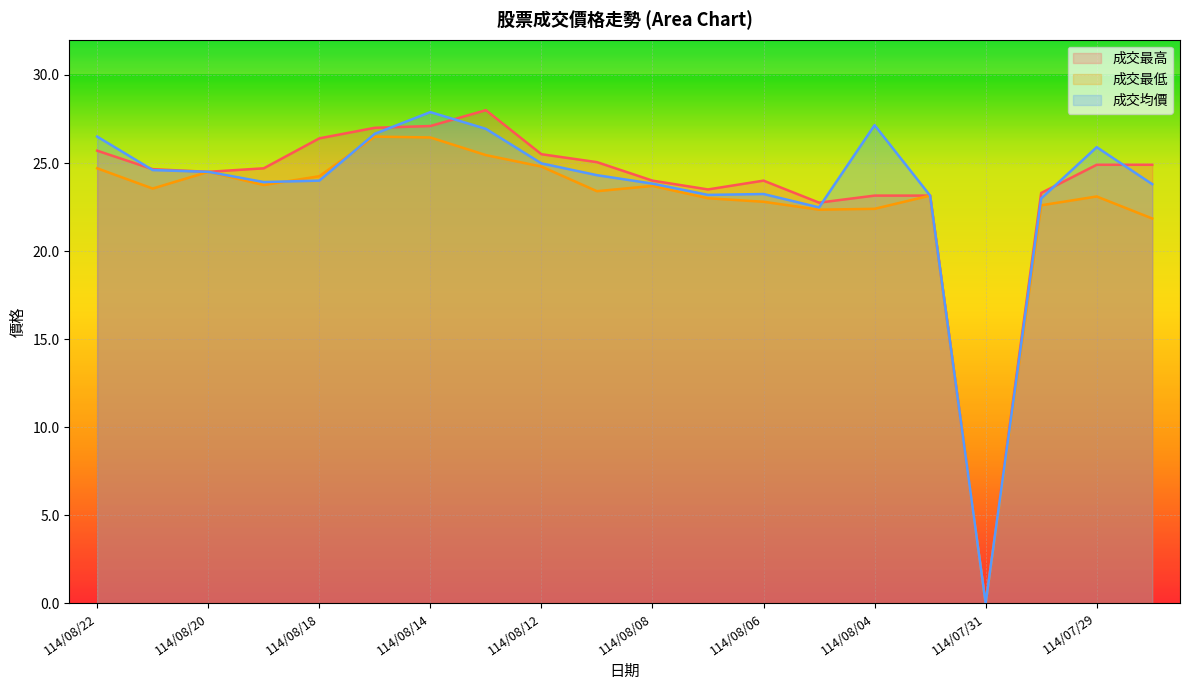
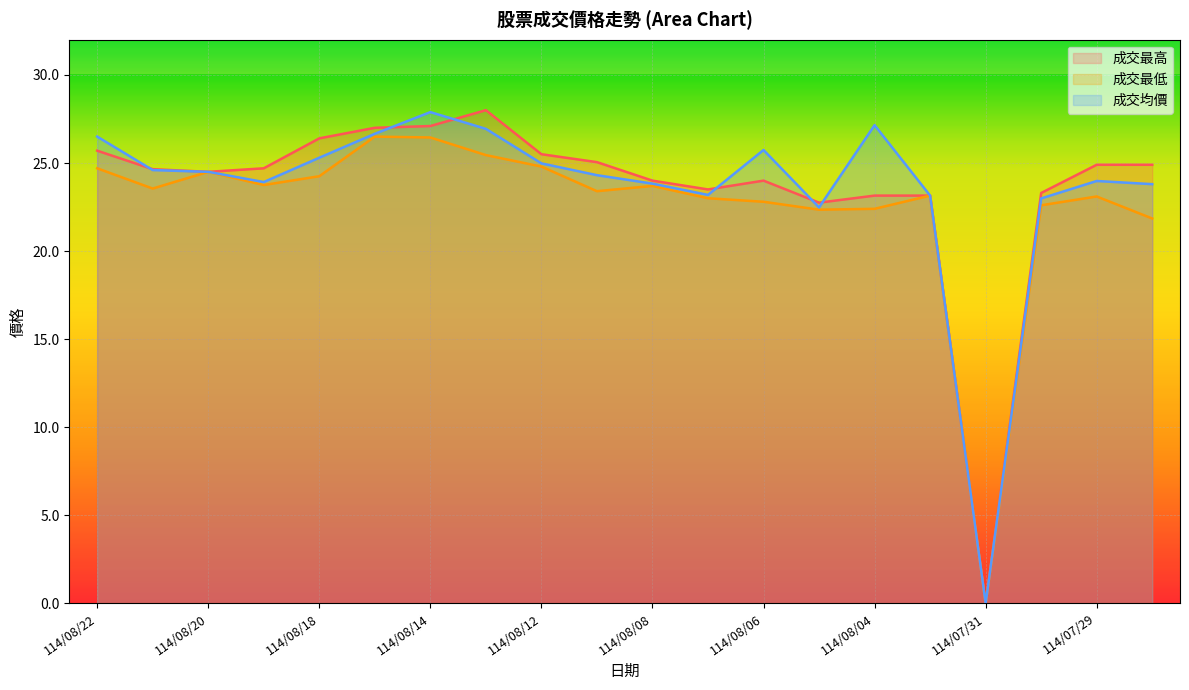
成交均價, 114/08/18: 24.0 -> 25.3
成交均價, 114/08/06: 23.2 -> 25.7
成交均價, 114/07/29: 25.9 -> 24.0
